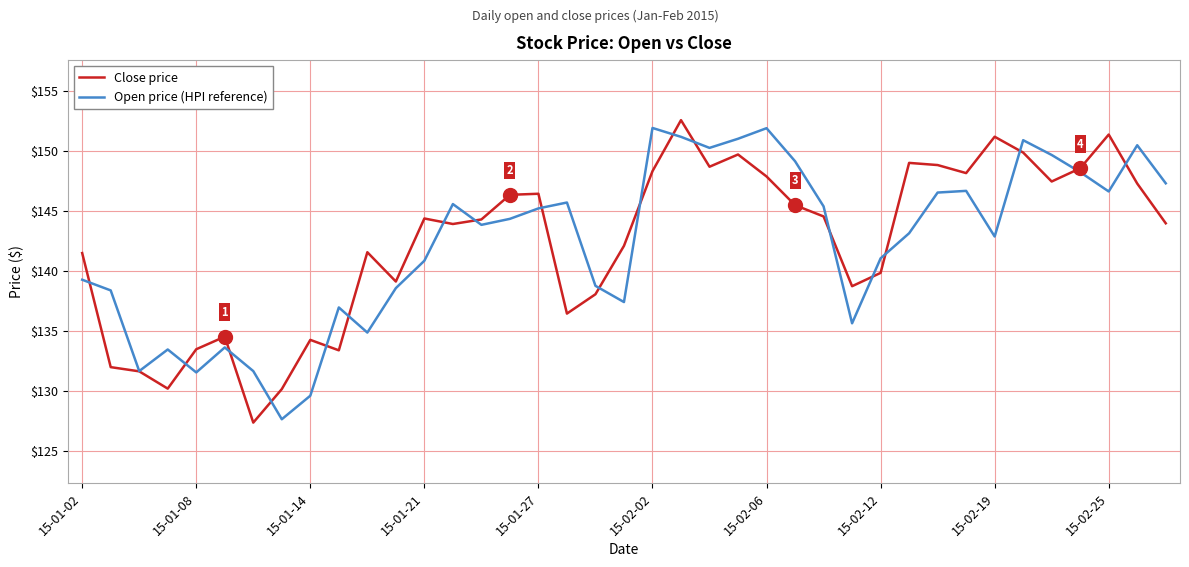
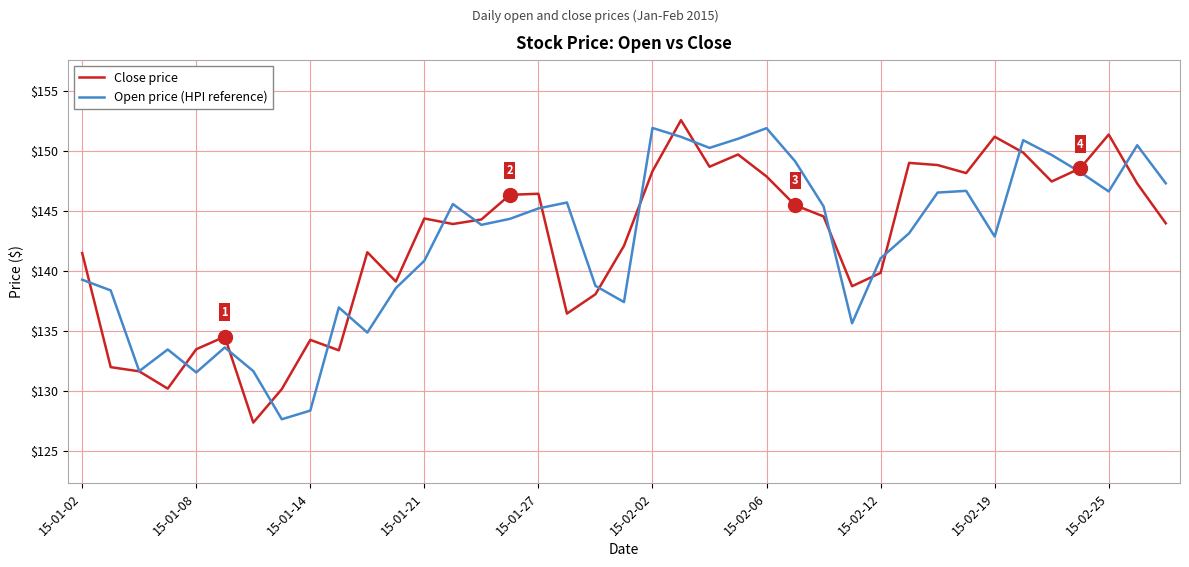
Open price (HPI reference), 15-01-14: $129.6 -> $128.4
